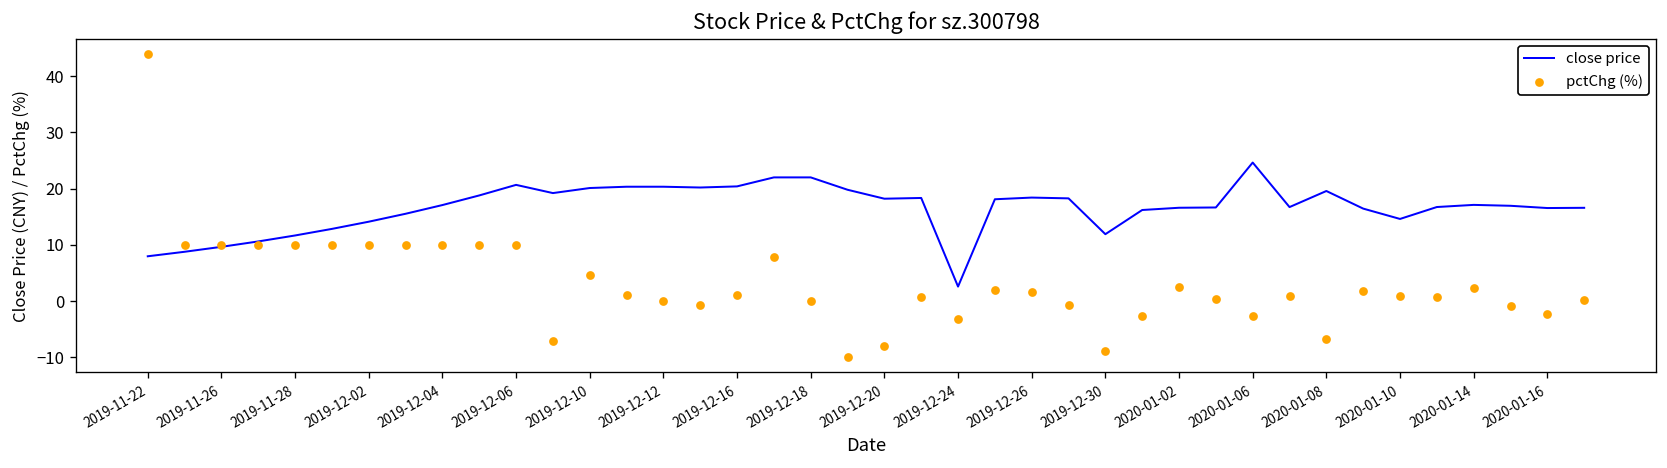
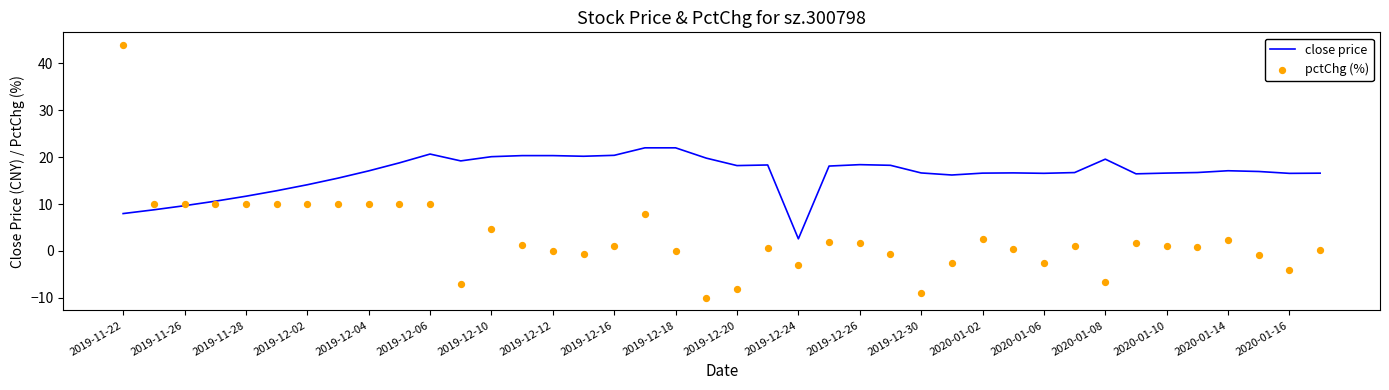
close price, 2019-12-30: 12 -> 17
close price, 2020-01-06: 25 -> 17
close price, 2020-01-10: 15 -> 17
pctChg (%), 2020-01-16: -2 -> -4
